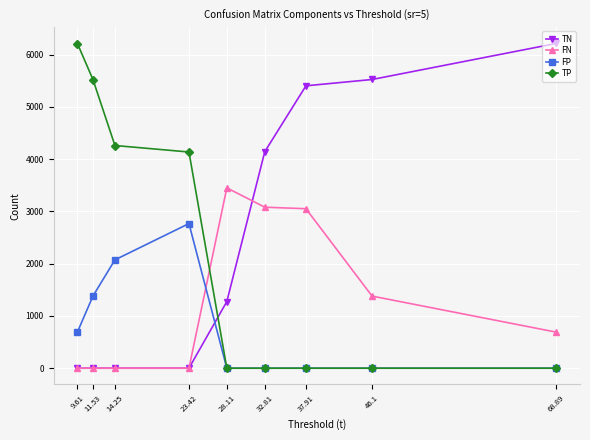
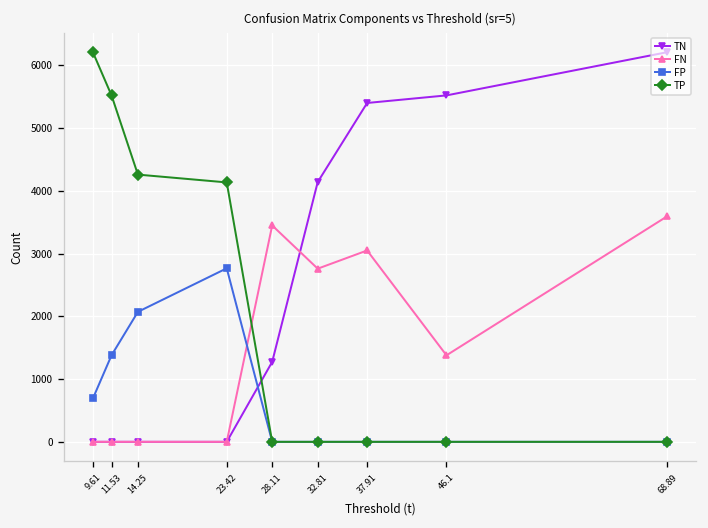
FN, 32.81: 3100 -> 2800
FN, 68.89: 700 -> 3600
